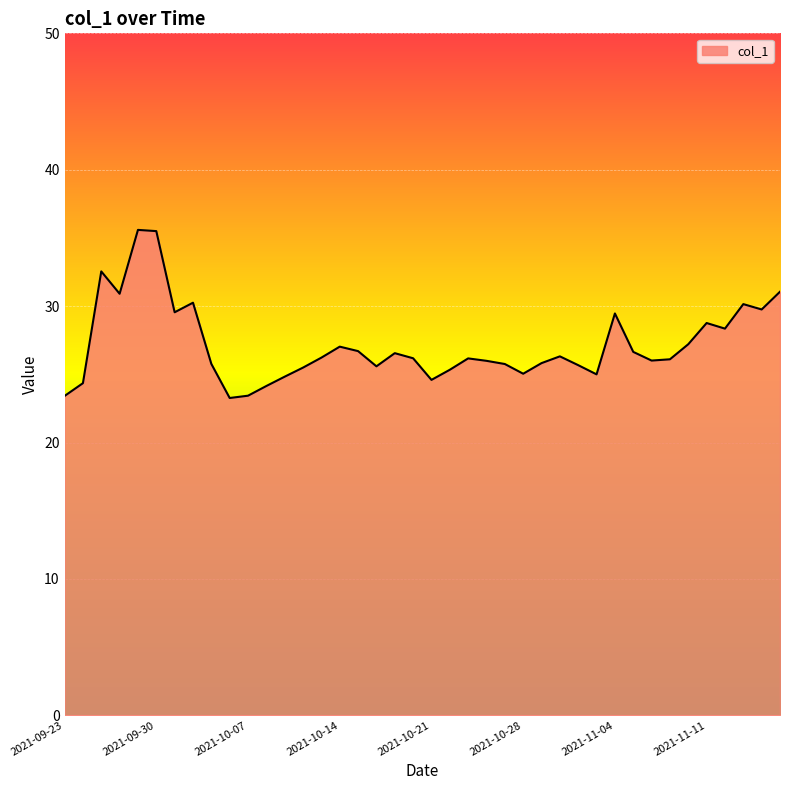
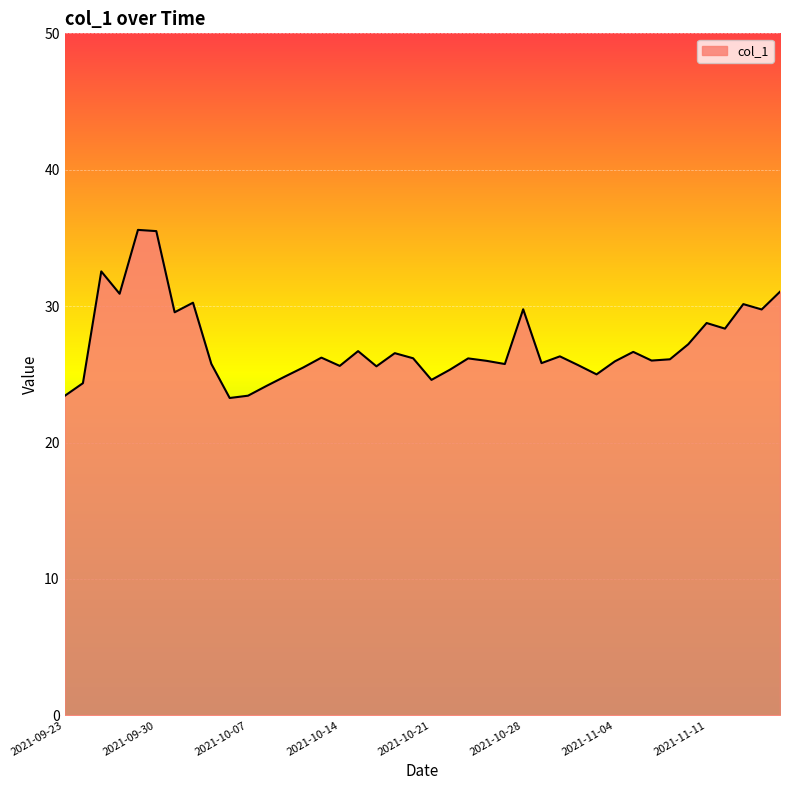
2021-10-14: 27.0 -> 25.6
2021-10-28: 25.0 -> 29.8
2021-11-04: 29.5 -> 26.0
